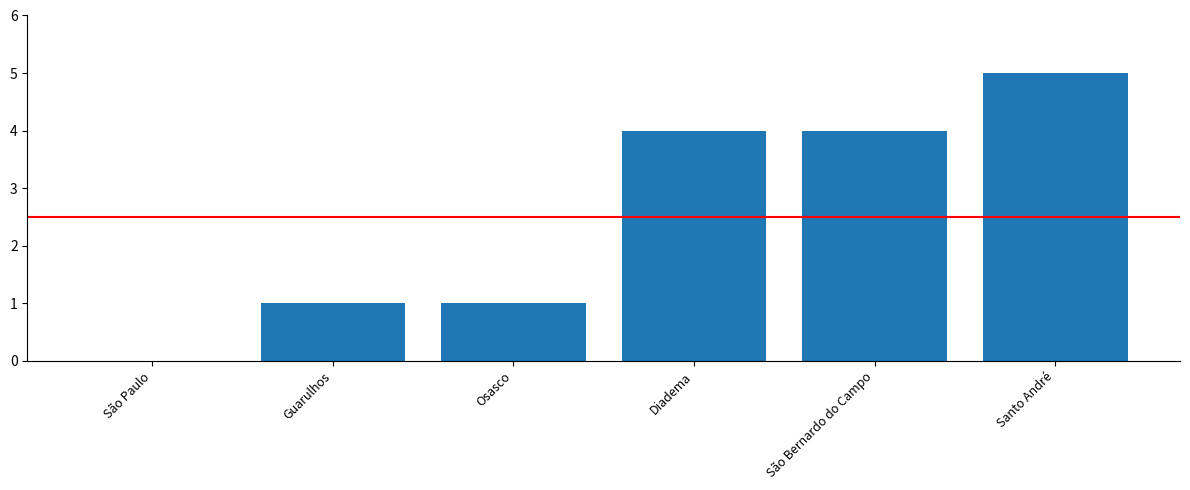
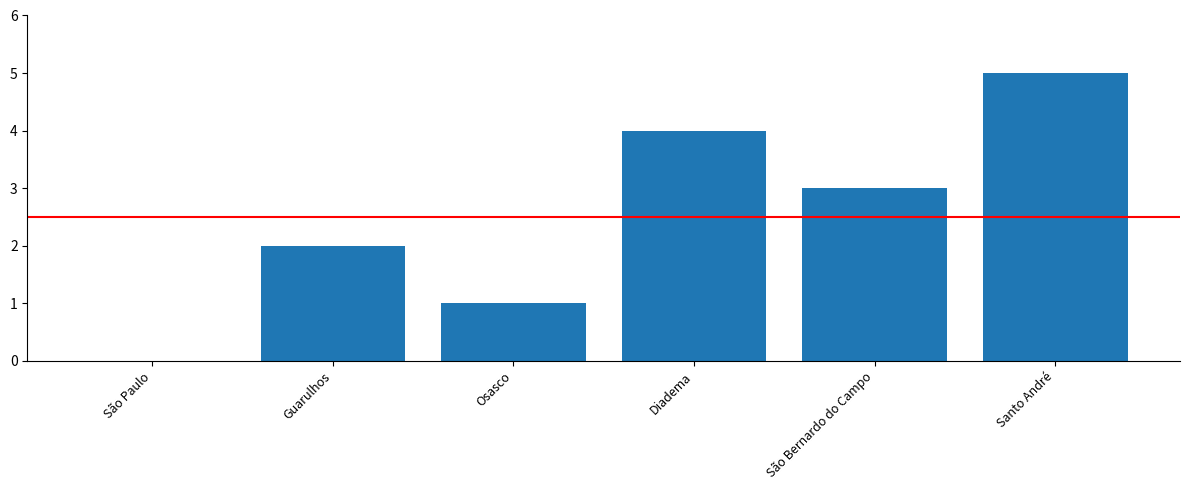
Guarulhos: 1 -> 2
São Bernardo do Campo: 4 -> 3
